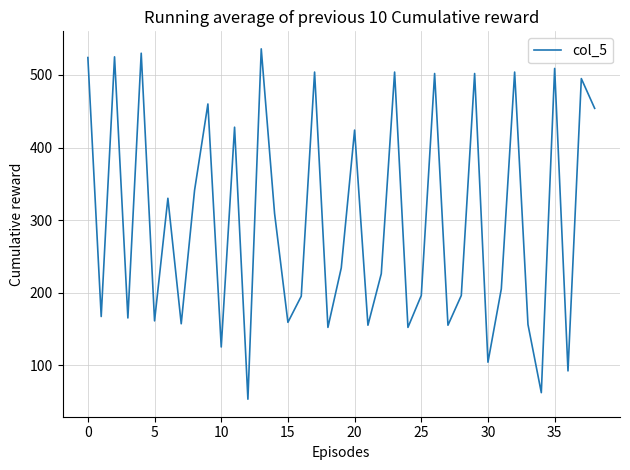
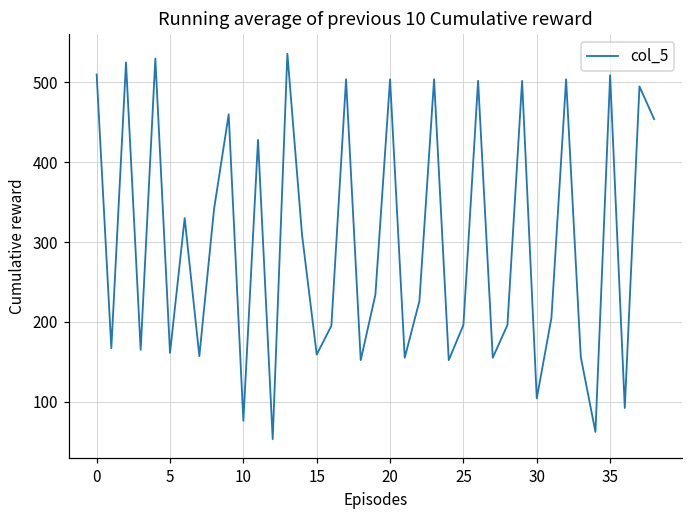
0: 520 -> 510
10: 130 -> 80
20: 420 -> 500
